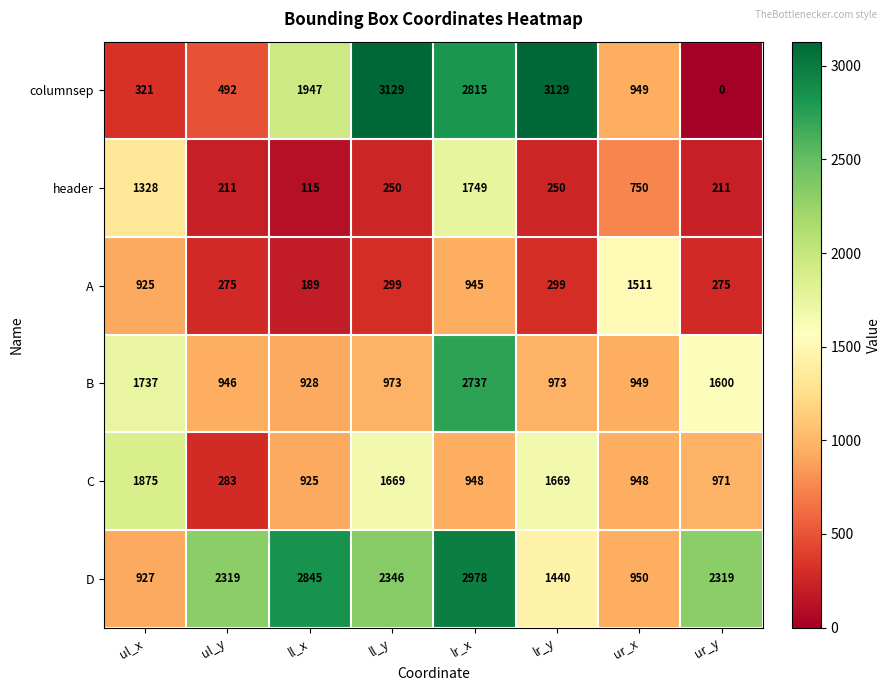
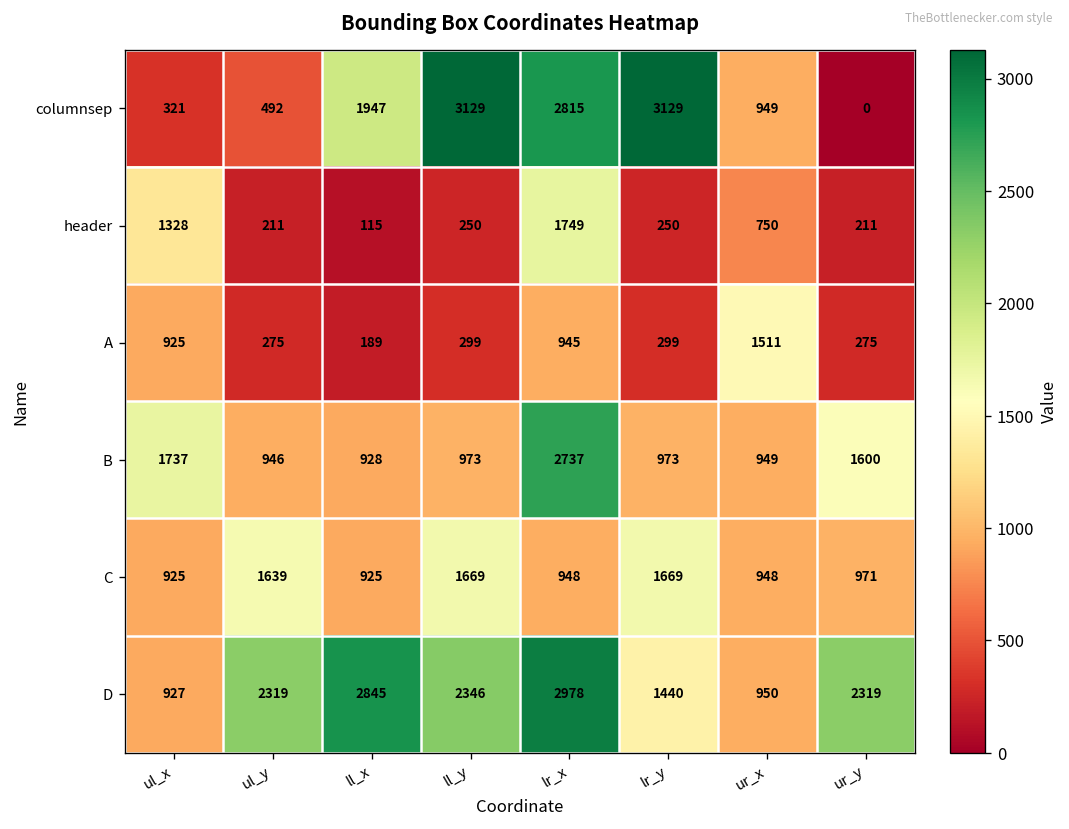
C, ul_x: 1875 -> 925
C, ul_y: 283 -> 1639
